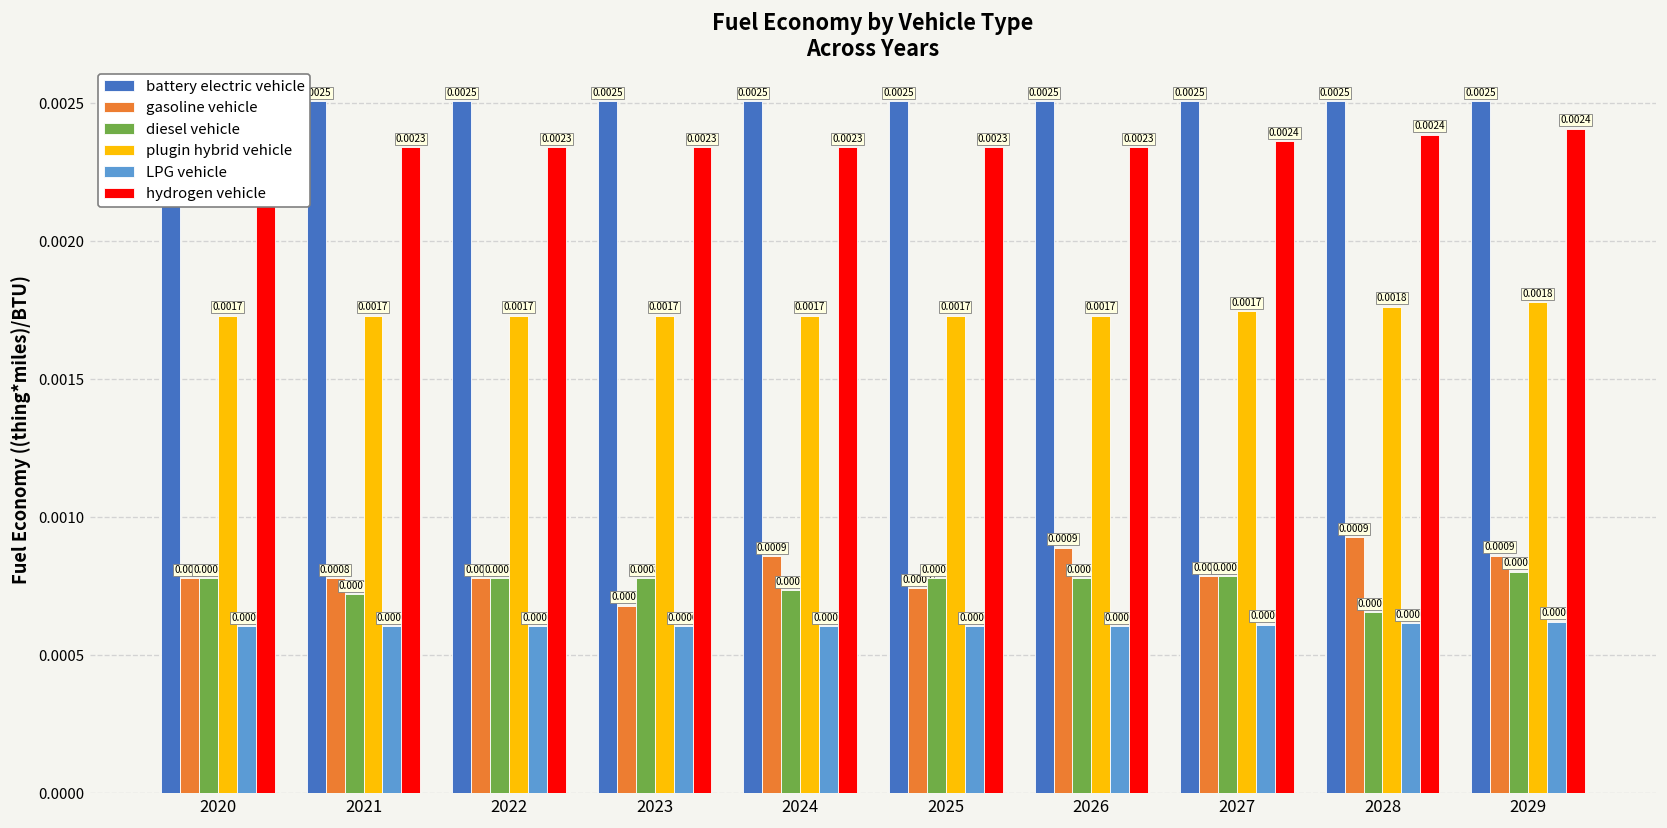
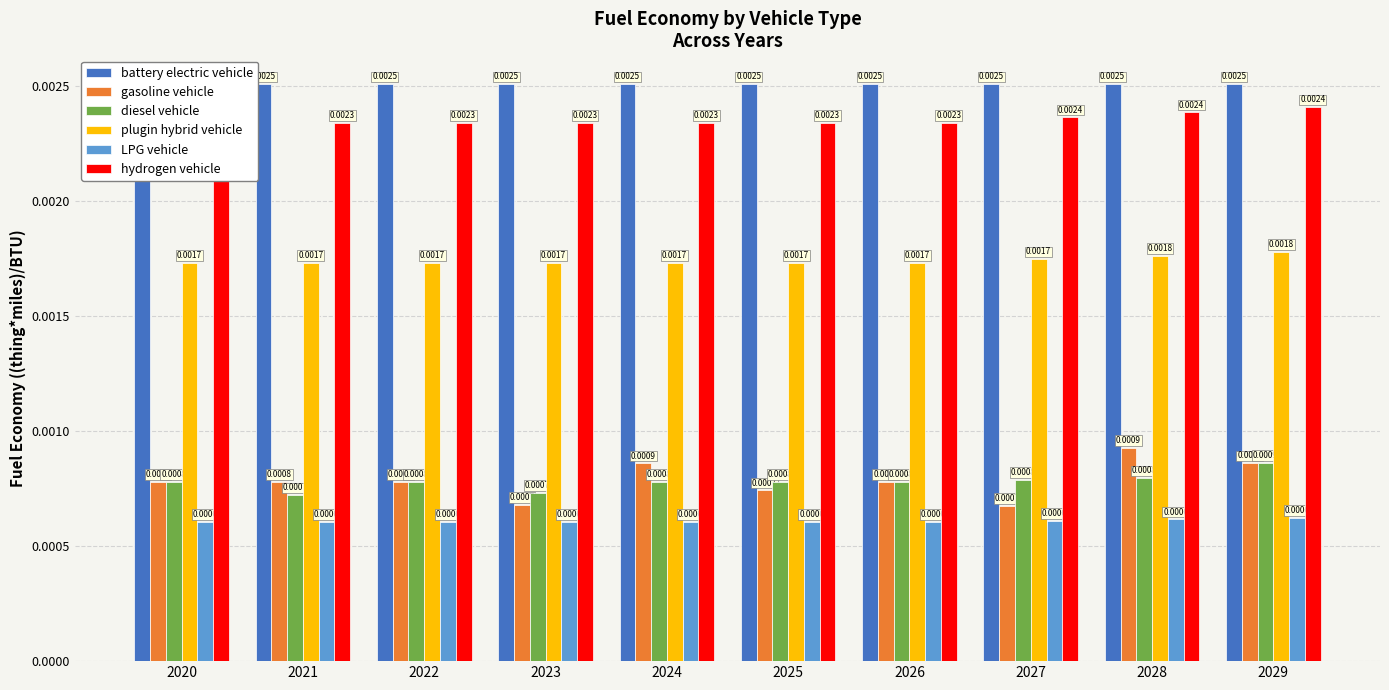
diesel vehicle, 2023: 0.0008 -> 0.0007
diesel vehicle, 2024: 0.0007 -> 0.0008
gasoline vehicle, 2026: 0.0009 -> 0.0008
gasoline vehicle, 2027: 0.0008 -> 0.0007
diesel vehicle, 2028: 0.0007 -> 0.0008
diesel vehicle, 2029: 0.0008 -> 0.0009
